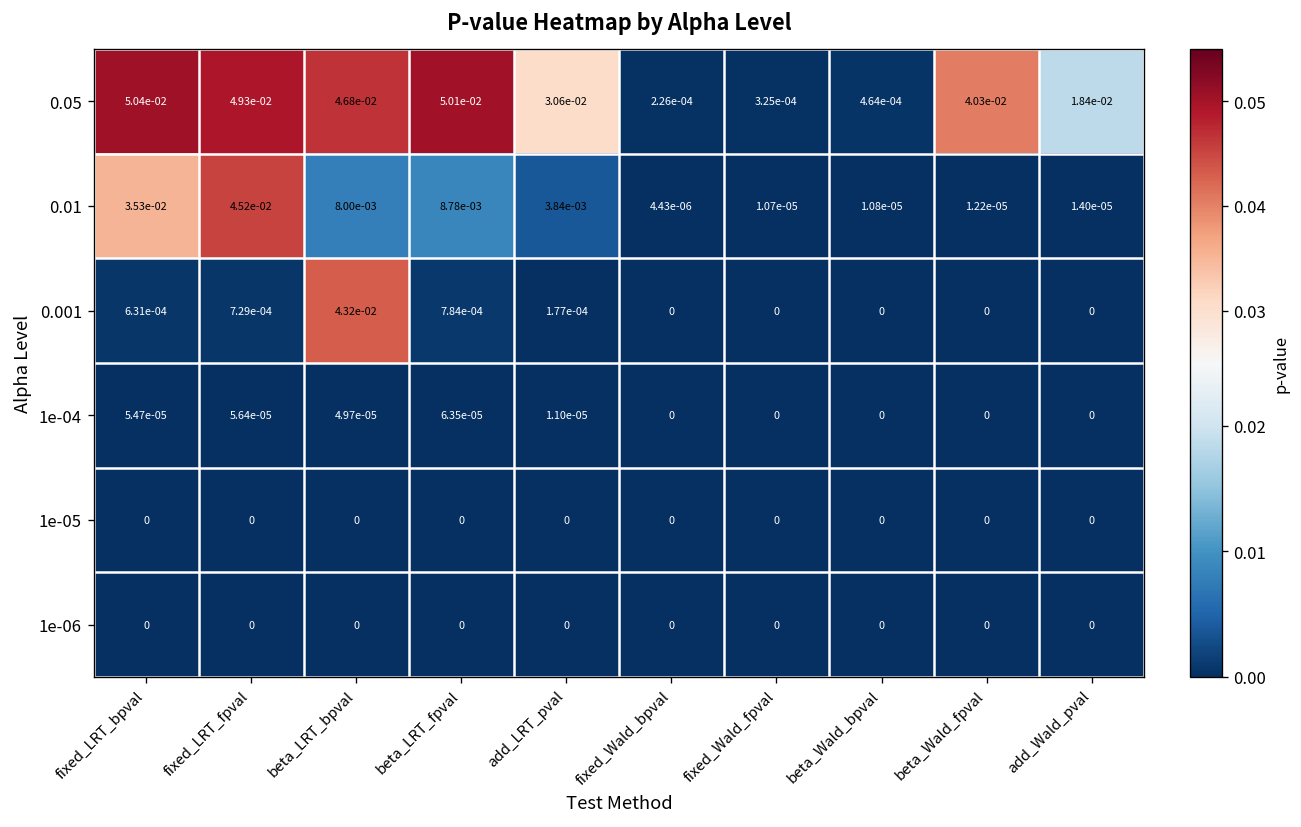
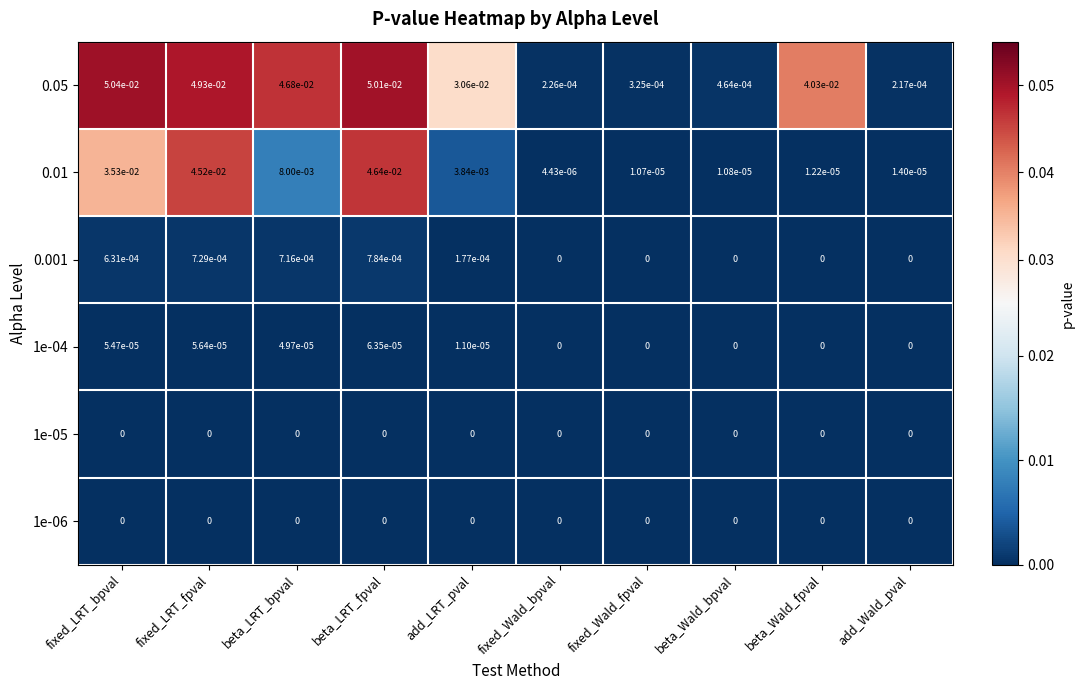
0.05, add_Wald_pval: 1.84e-02 -> 2.17e-04
0.01, beta_LRT_fpval: 8.78e-03 -> 4.64e-02
0.001, beta_LRT_bpval: 4.32e-02 -> 7.16e-04
